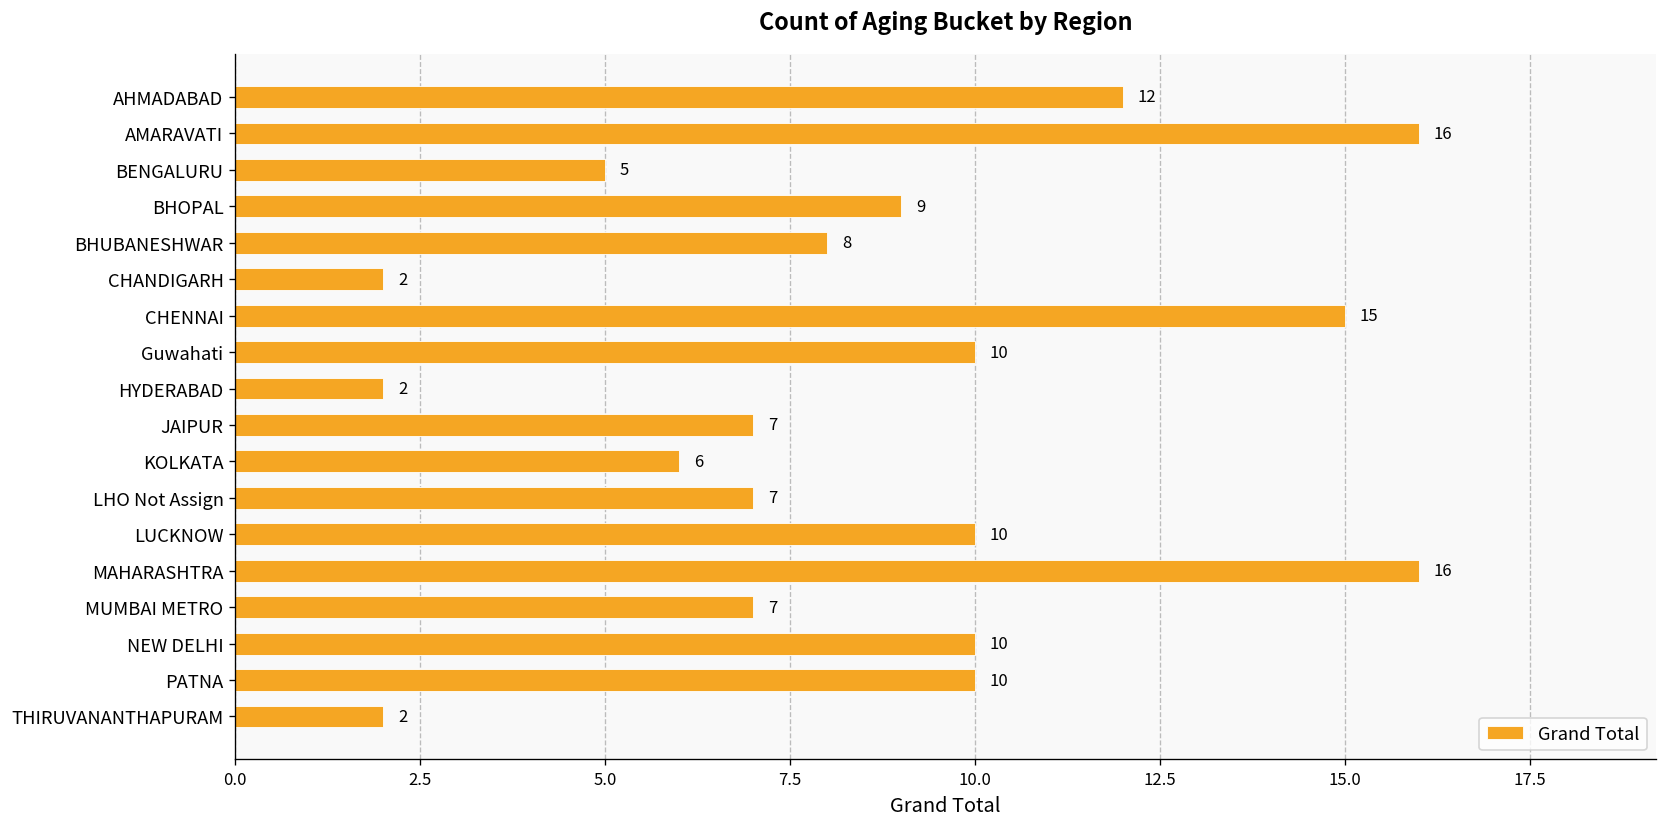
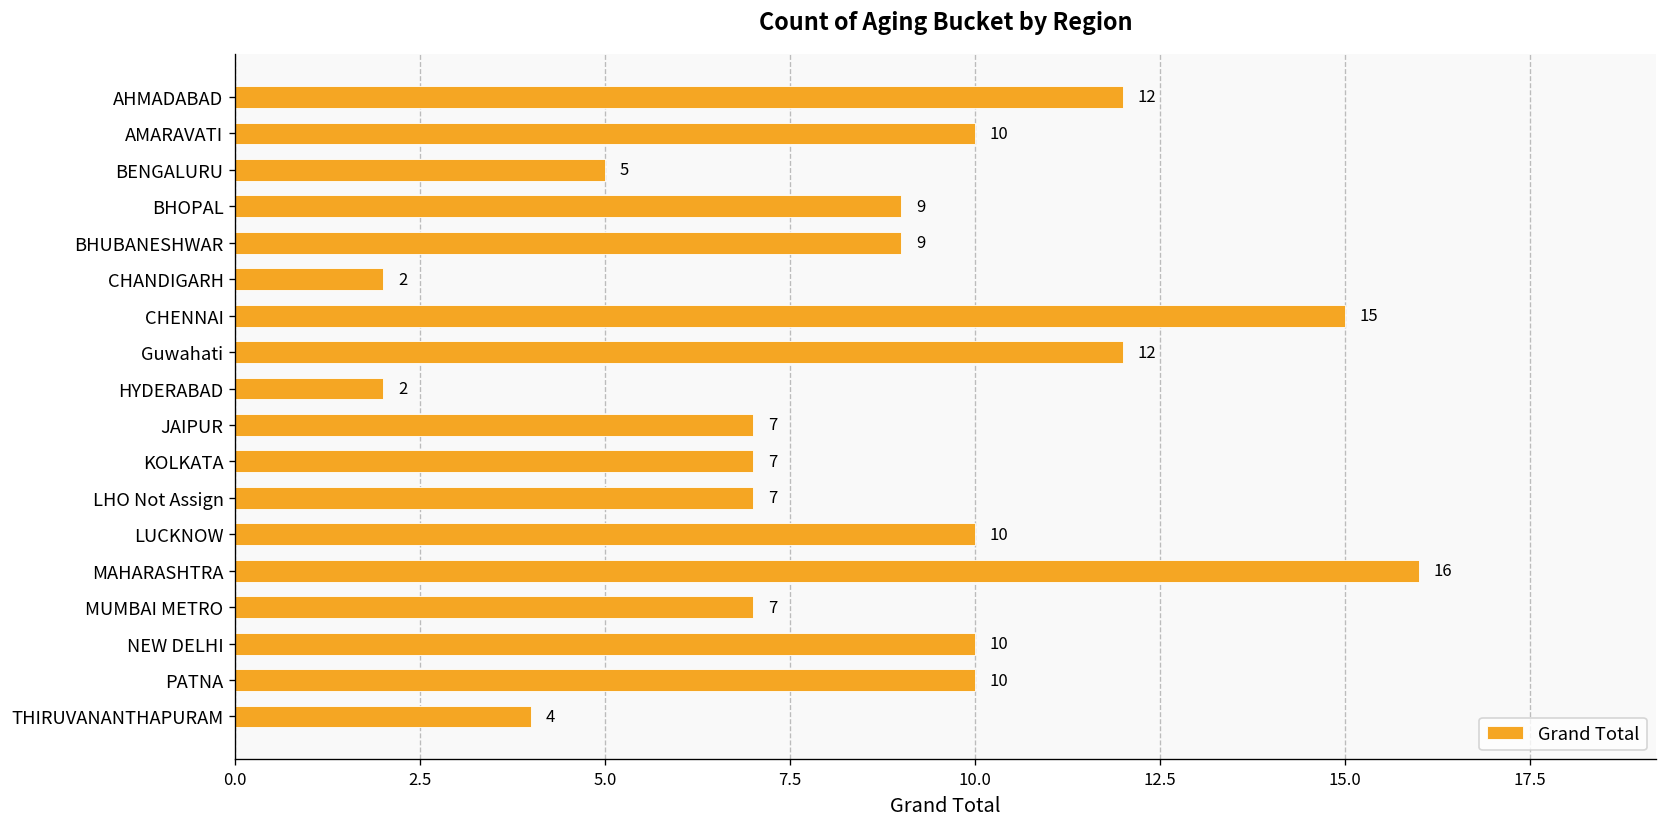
AMARAVATI: 16 -> 10
BHUBANESHWAR: 8 -> 9
Guwahati: 10 -> 12
KOLKATA: 6 -> 7
THIRUVANANTHAPURAM: 2 -> 4
